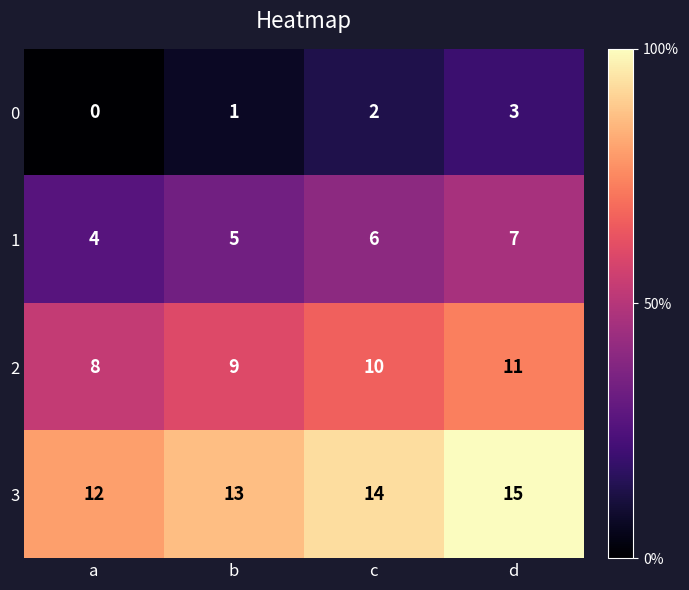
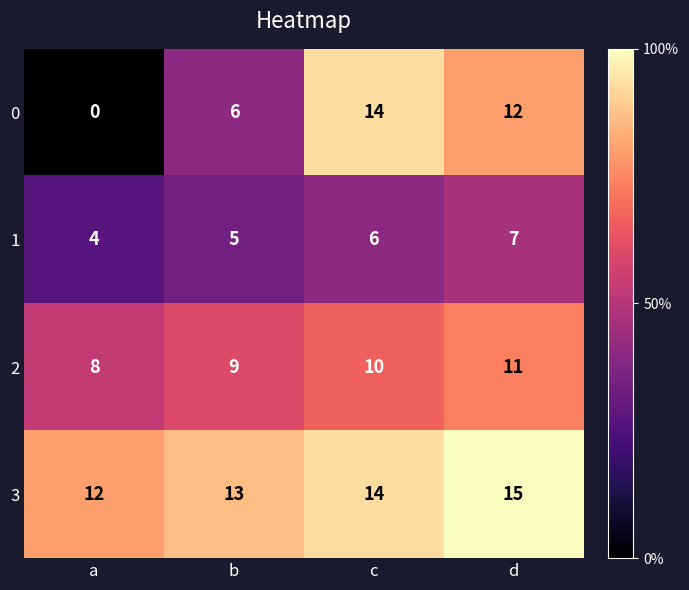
0, b: 1 -> 6
0, c: 2 -> 14
0, d: 3 -> 12
